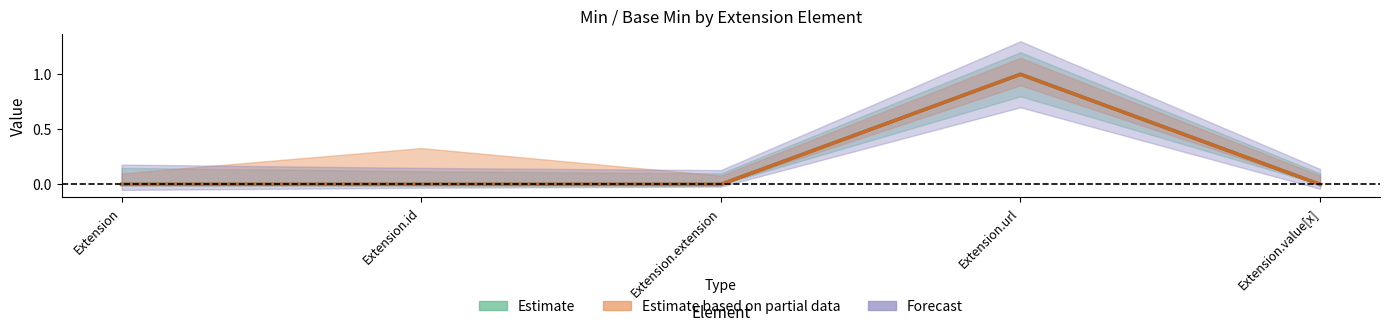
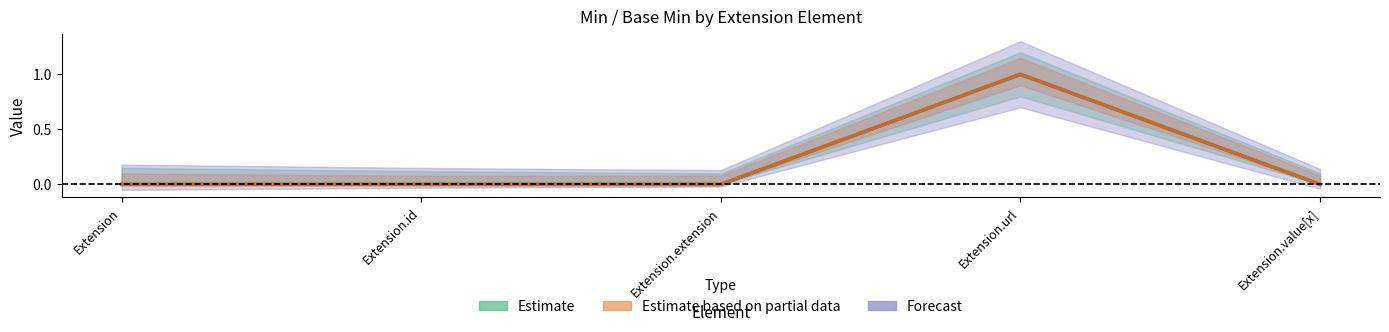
Estimate based on partial data, Extension.id: 0.33 -> 0.08
